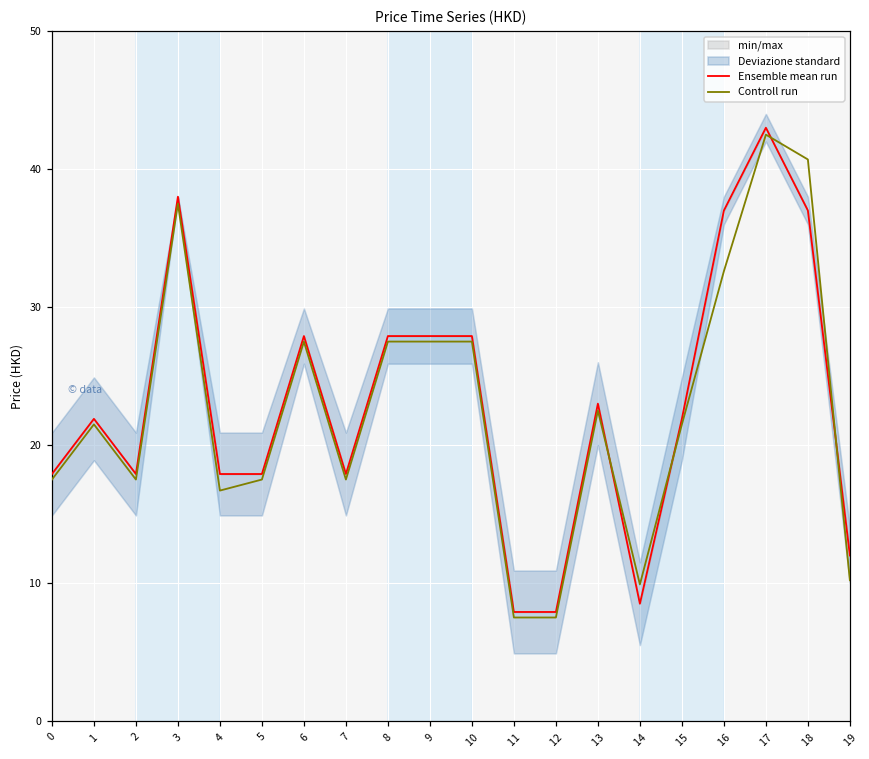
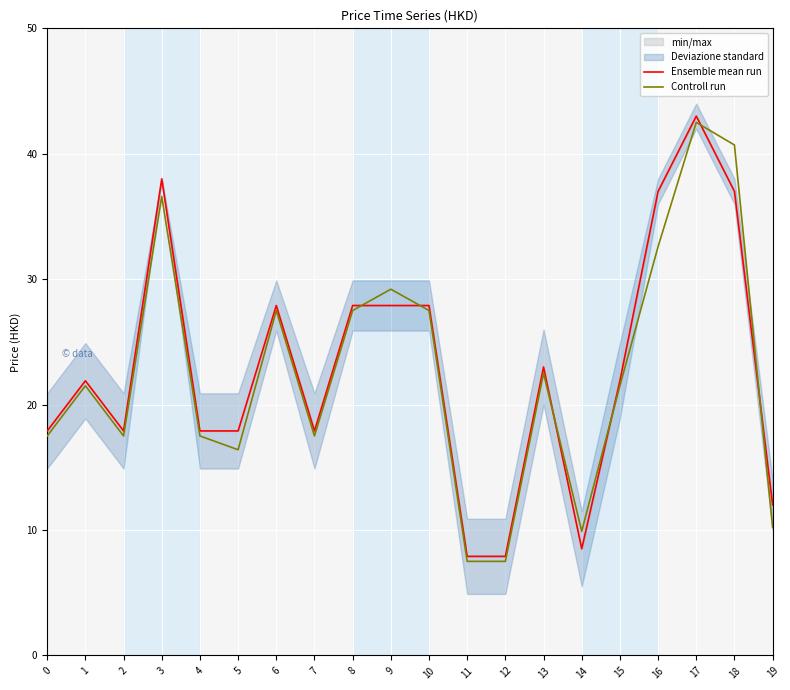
Controll run, 3: 37.5 -> 36.6
Controll run, 4: 16.7 -> 17.5
Controll run, 5: 17.5 -> 16.4
Controll run, 9: 27.5 -> 29.2
